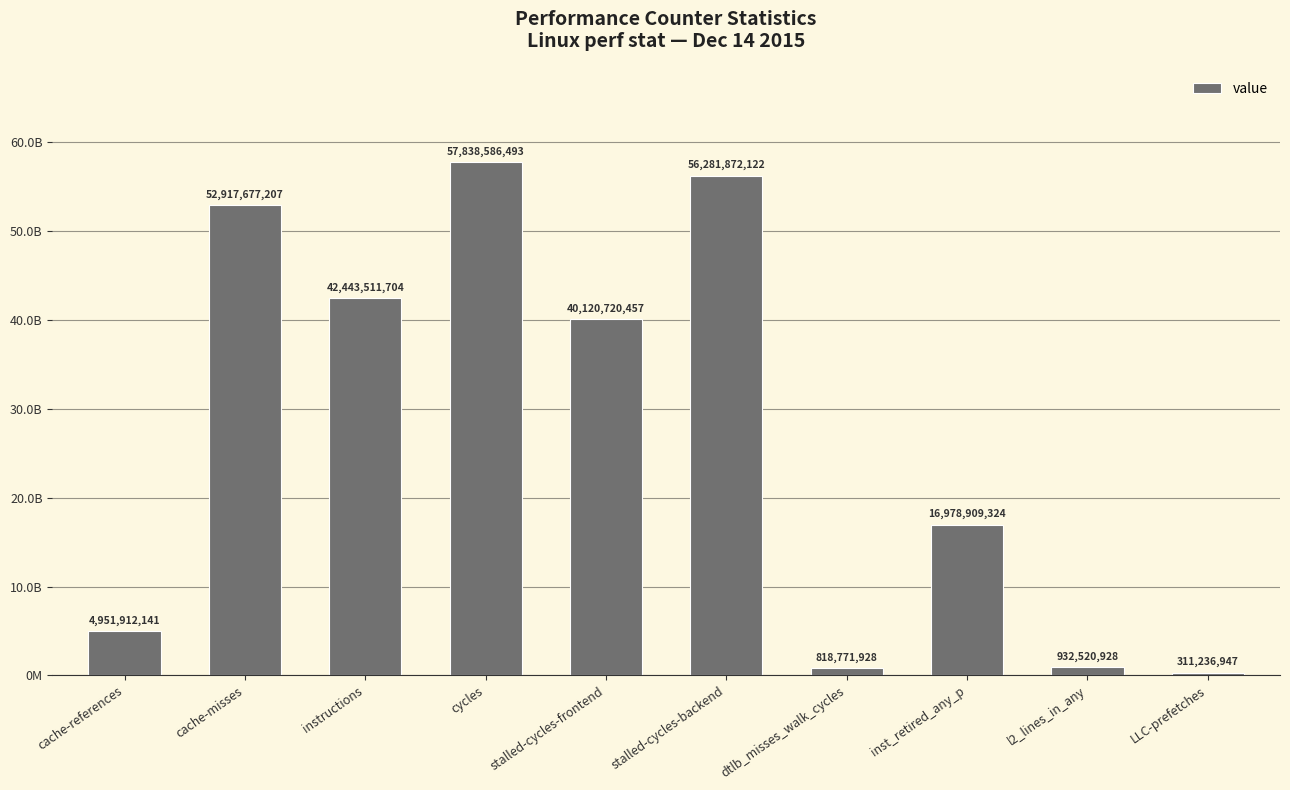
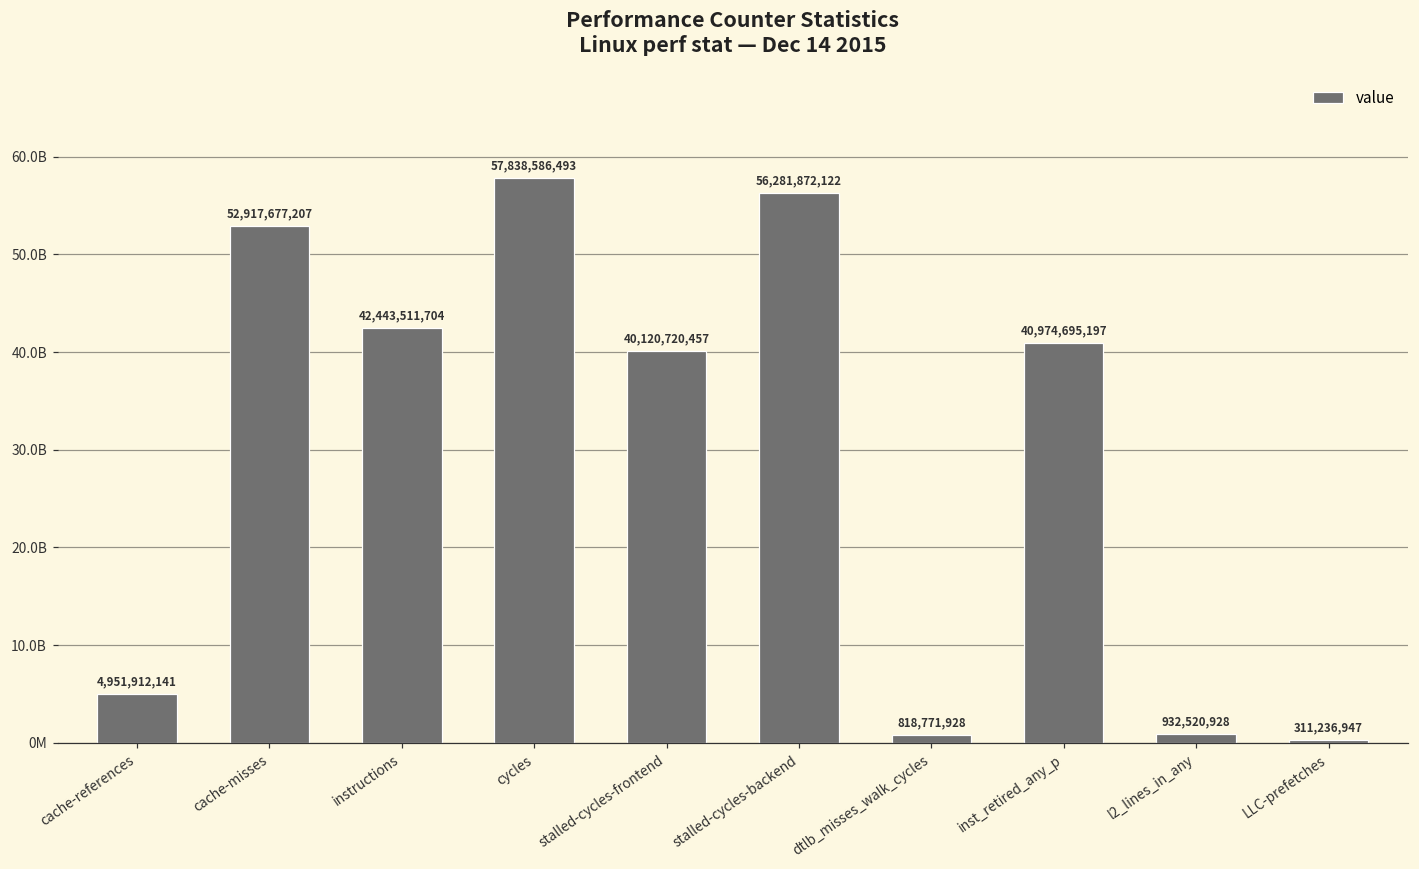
inst_retired_any_p: 16,978,909,324 -> 40,974,695,197
